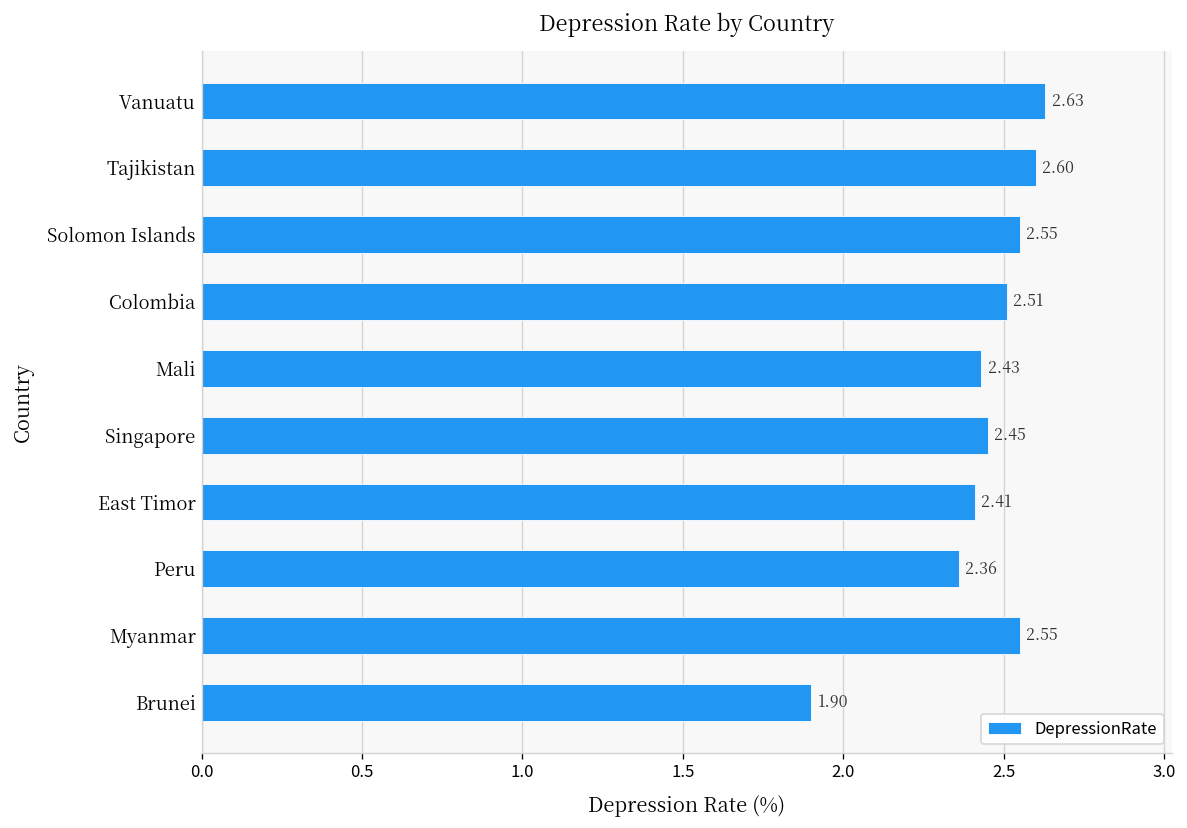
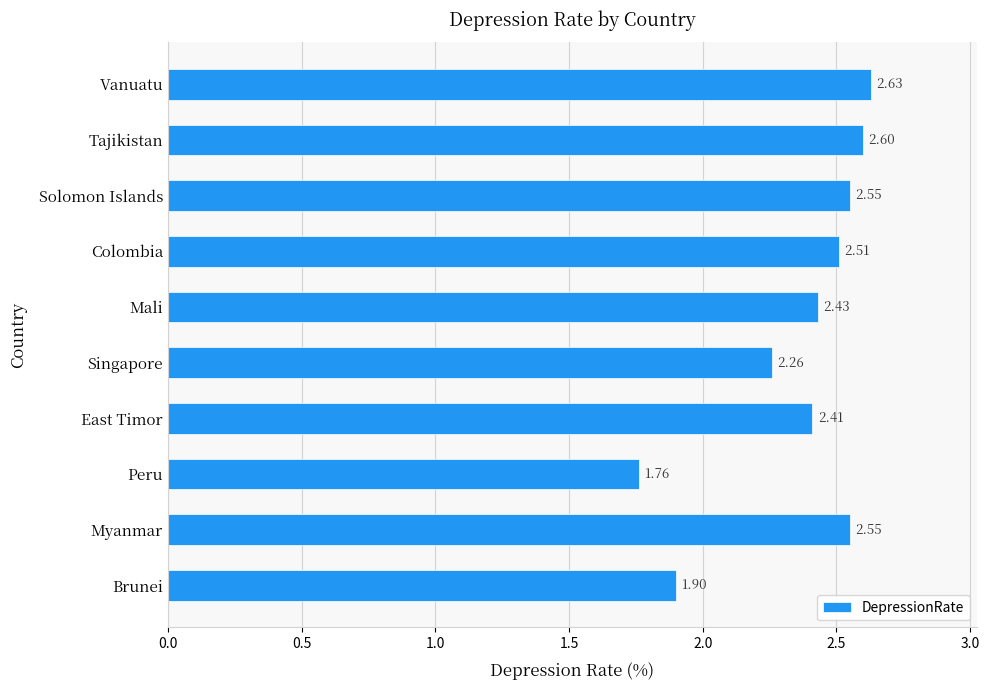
Singapore: 2.45 -> 2.26
Peru: 2.36 -> 1.76
